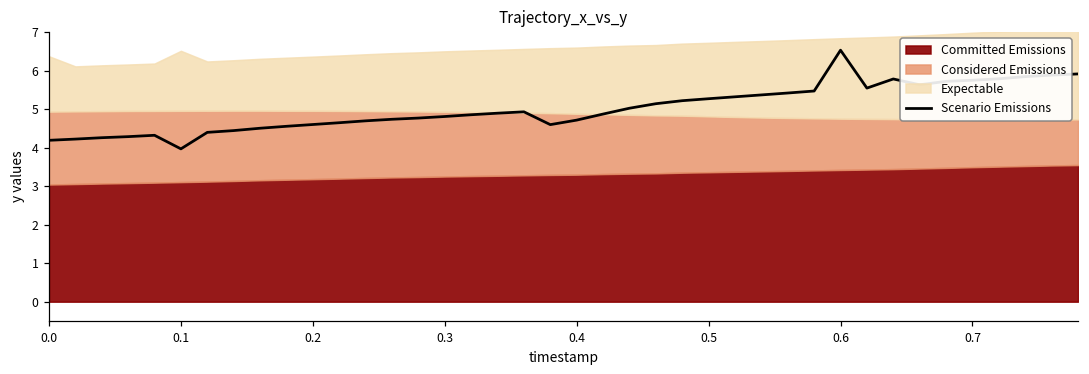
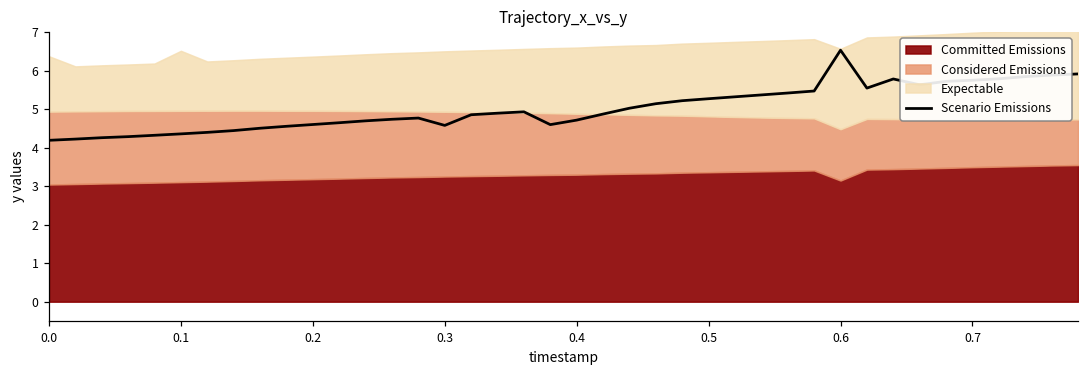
Scenario Emissions, 0.1: 4.0 -> 4.4
Scenario Emissions, 0.3: 4.8 -> 4.6
Committed Emissions, 0.6: 3.4 -> 3.1
